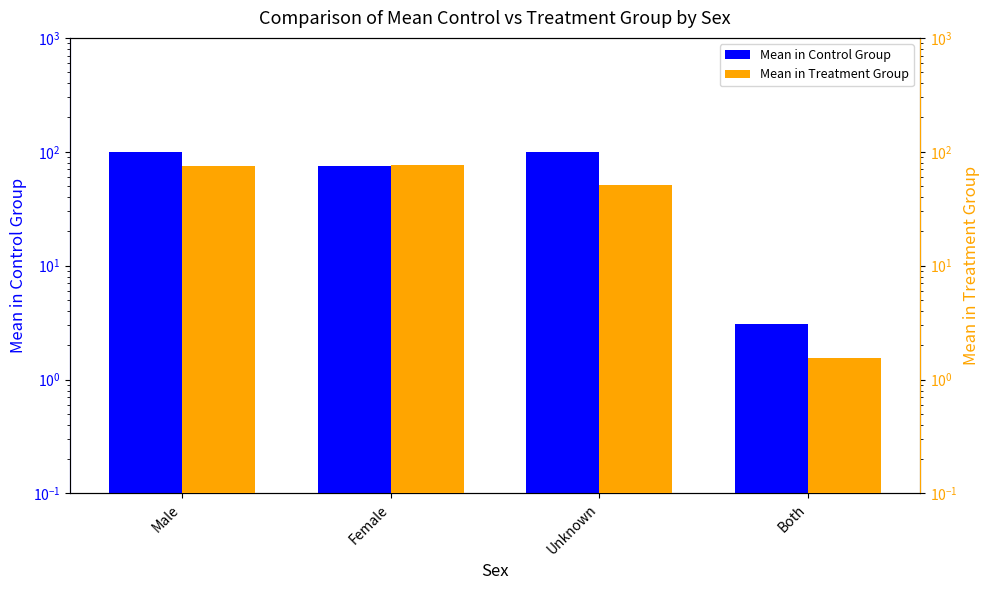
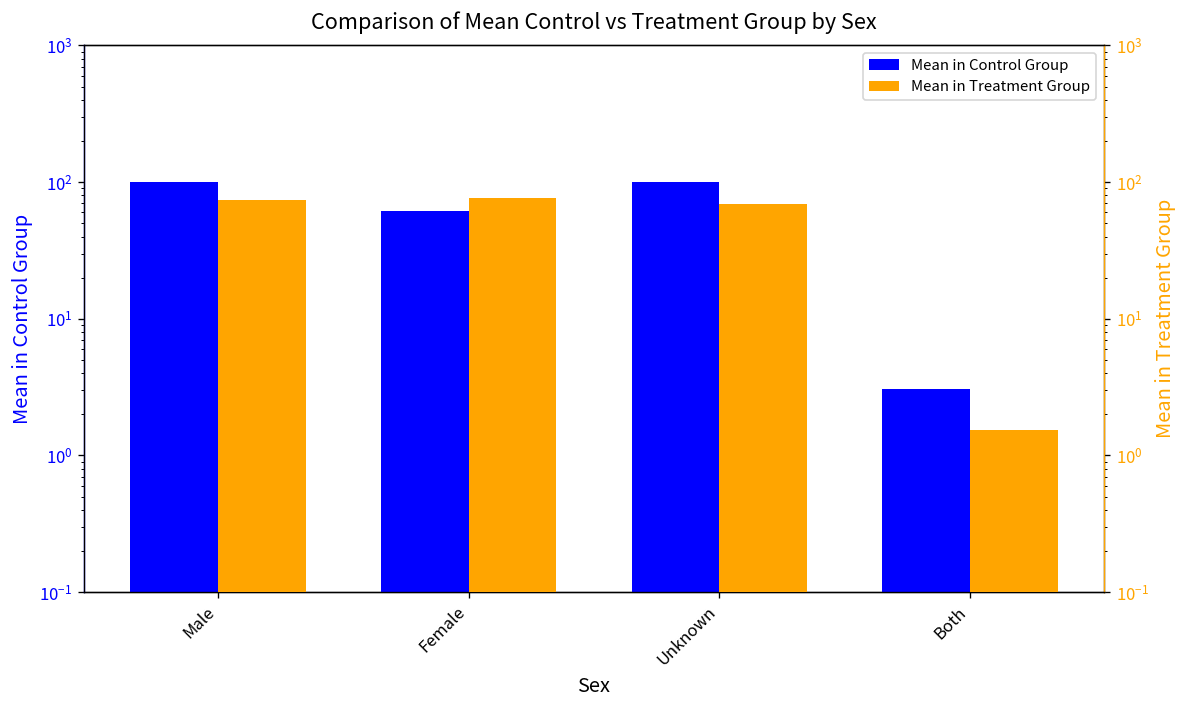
Mean in Control Group, Female: 80 -> 60
Mean in Treatment Group, Unknown: 50 -> 70
